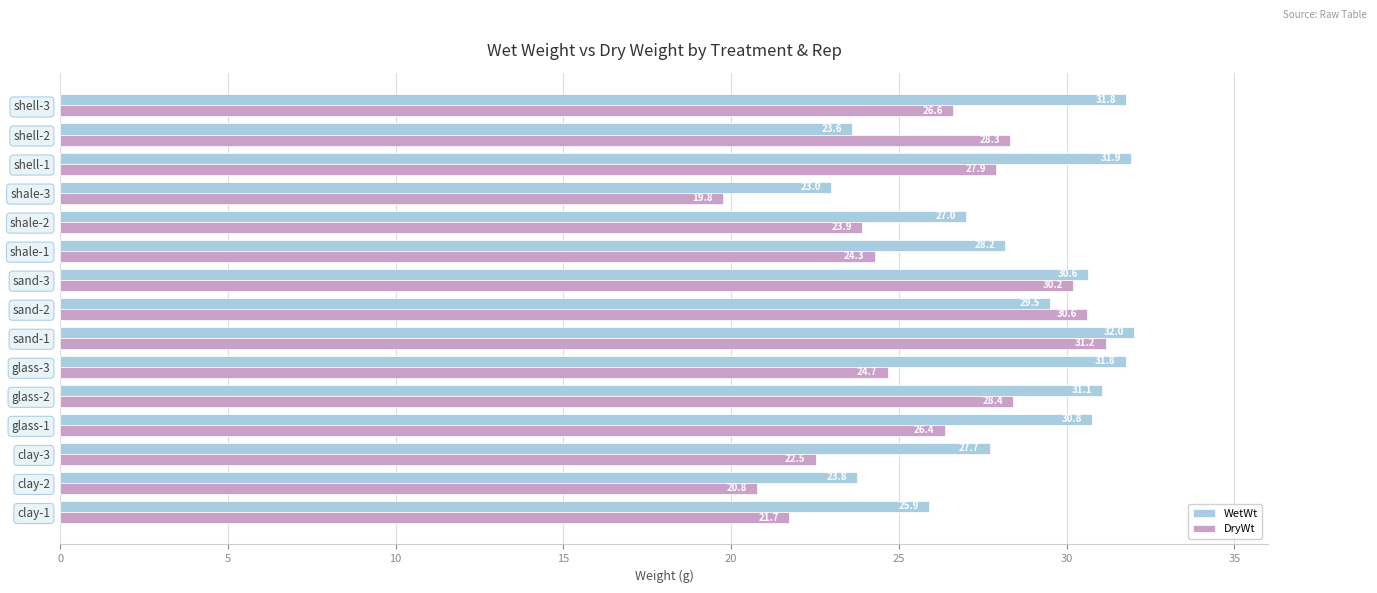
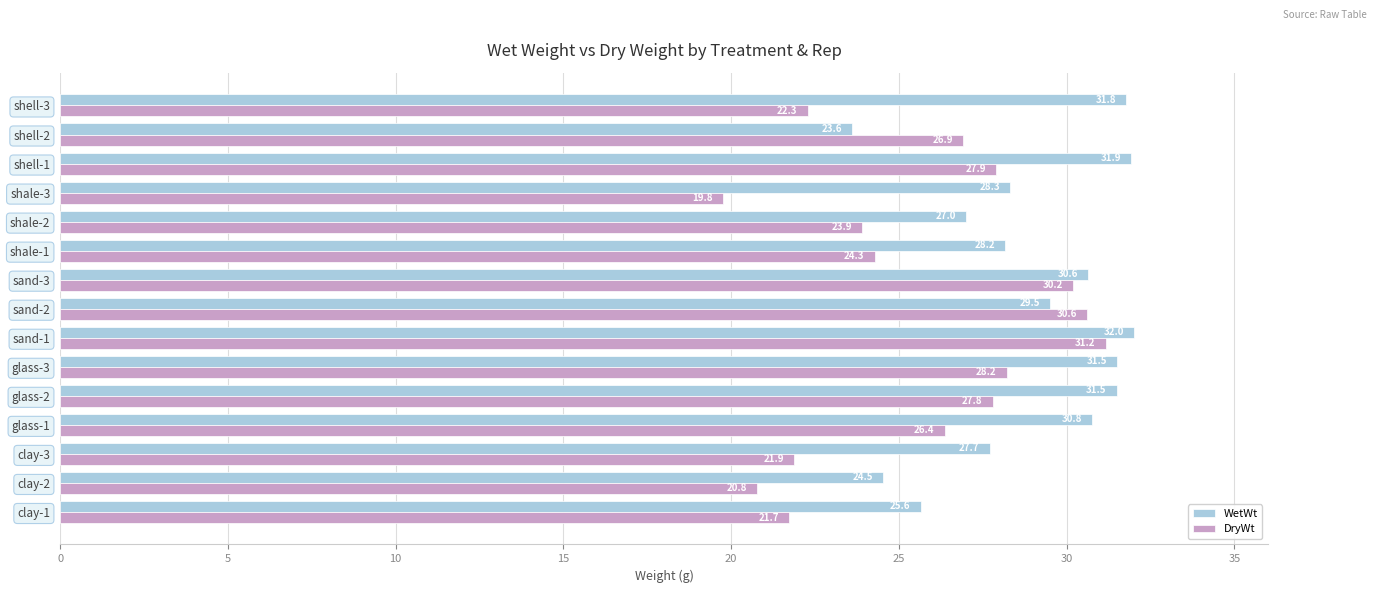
DryWt, shell-3: 26.6 -> 22.3
DryWt, shell-2: 28.3 -> 26.9
WetWt, shale-3: 23.0 -> 28.3
WetWt, glass-3: 31.8 -> 31.5
DryWt, glass-3: 24.7 -> 28.2
WetWt, glass-2: 31.1 -> 31.5
DryWt, glass-2: 28.4 -> 27.8
DryWt, clay-3: 22.5 -> 21.9
WetWt, clay-2: 23.8 -> 24.5
WetWt, clay-1: 25.9 -> 25.6
